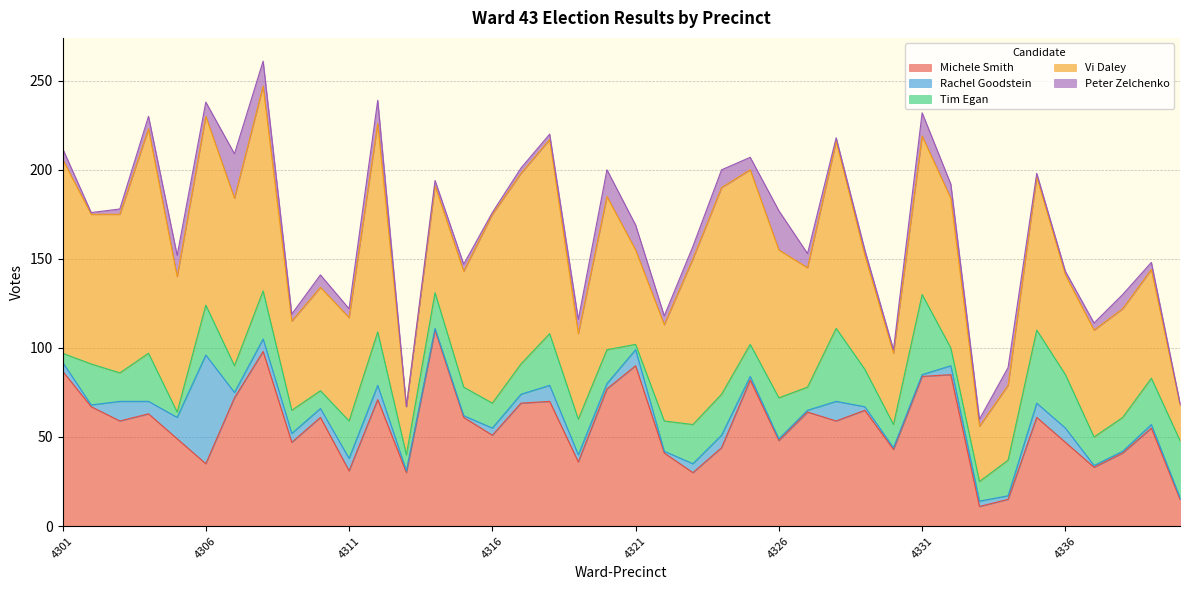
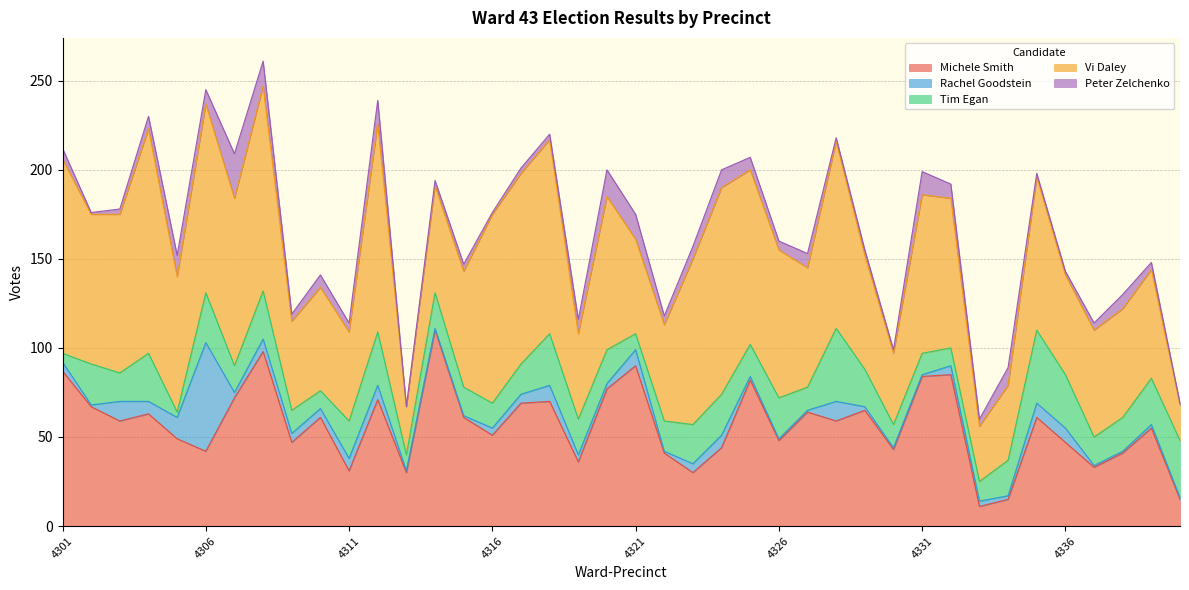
Michele Smith, 4306: 35 -> 42
Vi Daley, 4311: 58 -> 50
Tim Egan, 4321: 3 -> 9
Peter Zelchenko, 4326: 22 -> 5
Tim Egan, 4331: 45 -> 12
